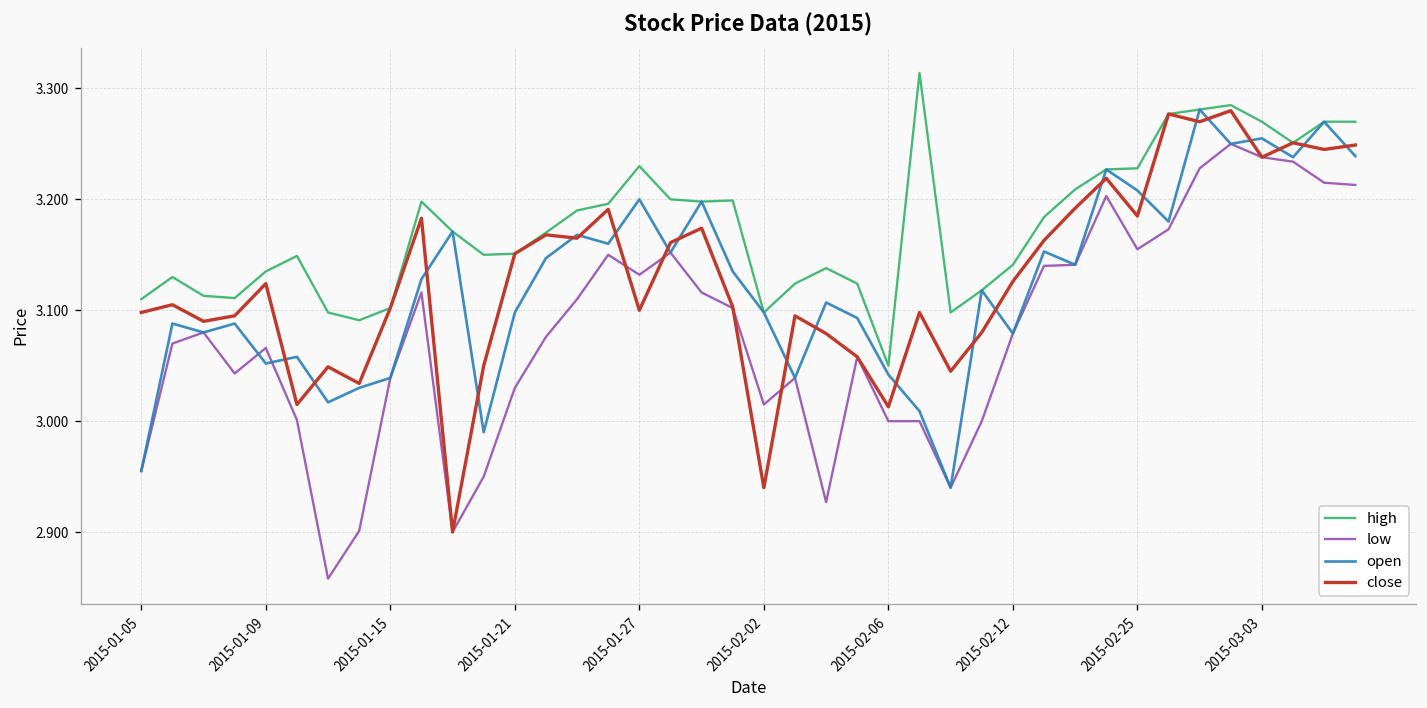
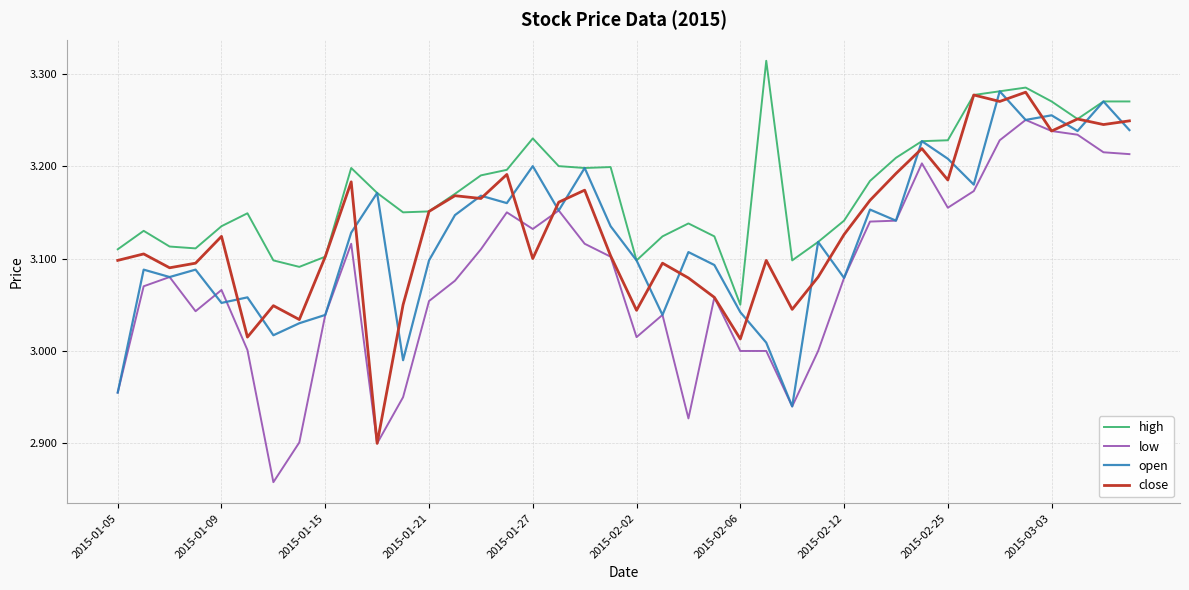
low, 2015-01-21: 3.03 -> 3.05
close, 2015-02-02: 2.94 -> 3.04
